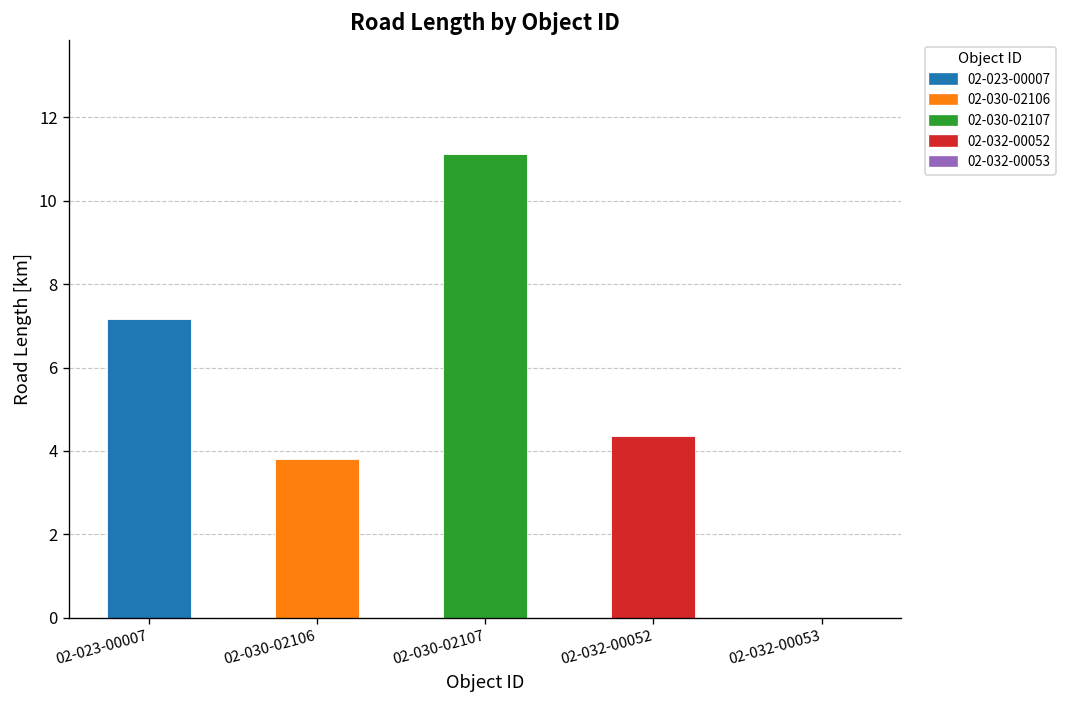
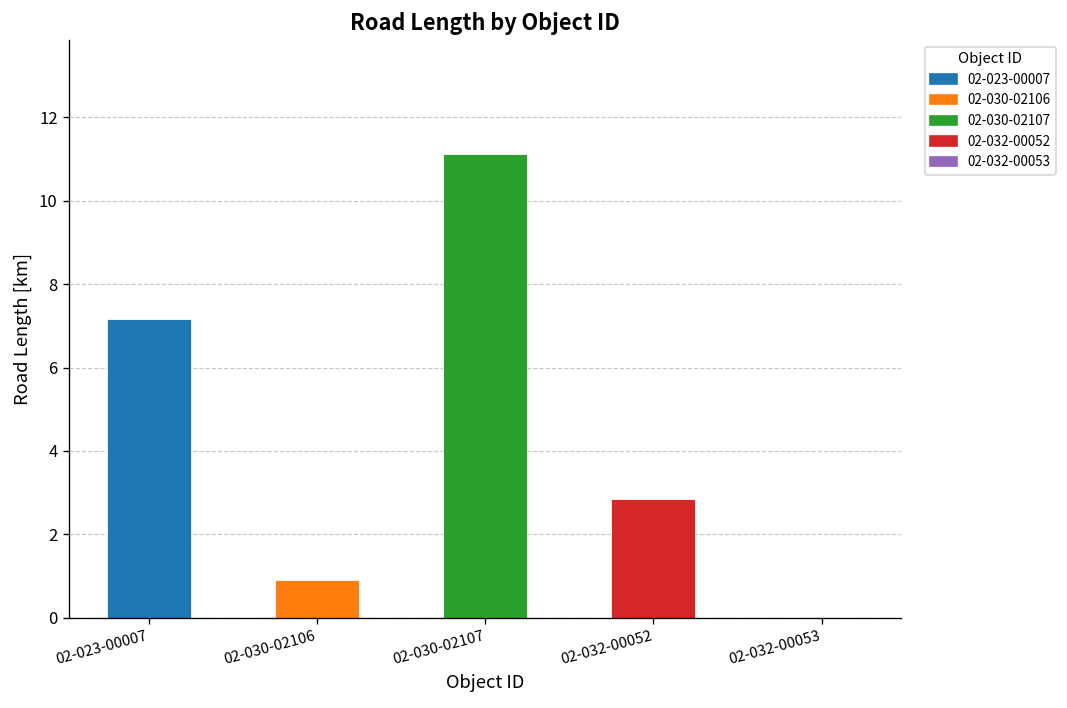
02-030-02106: 3.8 -> 0.9
02-032-00052: 4.4 -> 2.9
